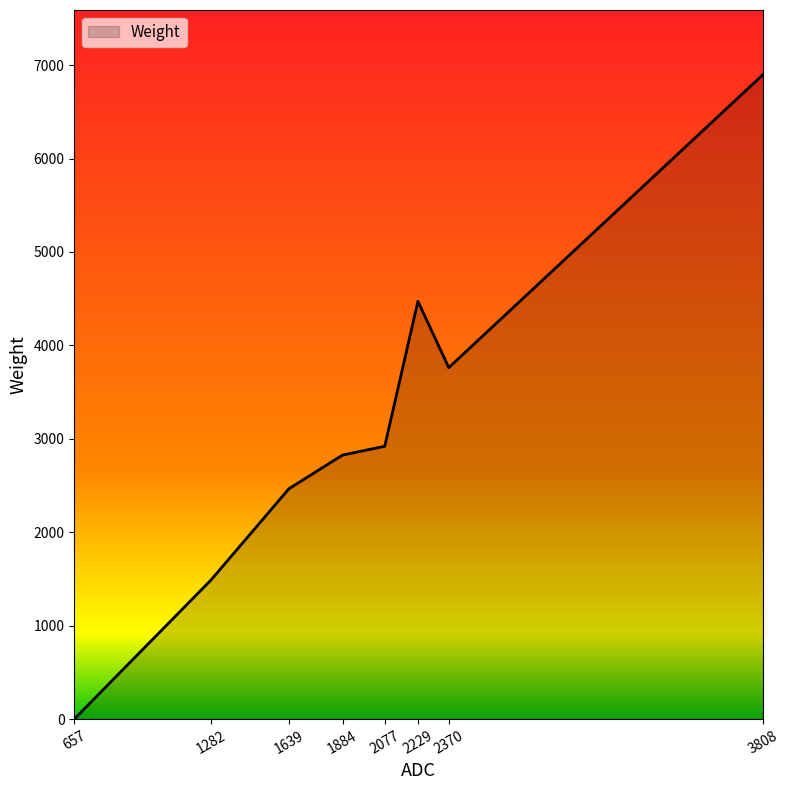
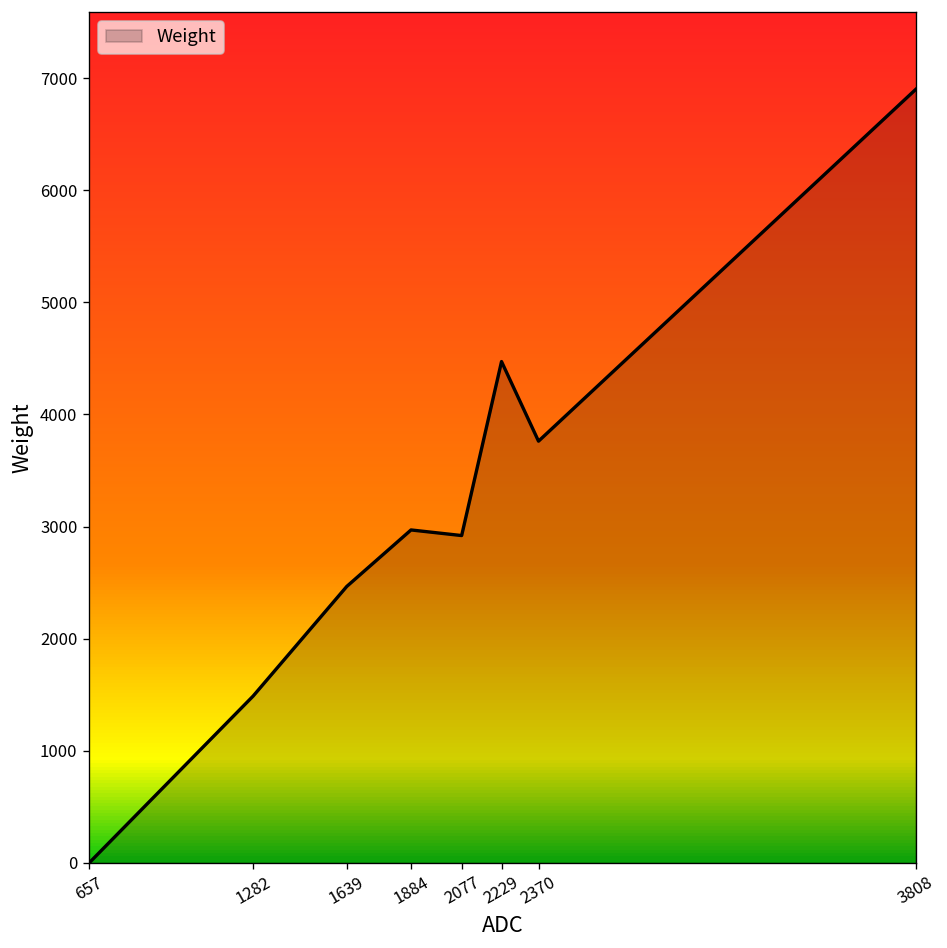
1884: 2800 -> 3000
